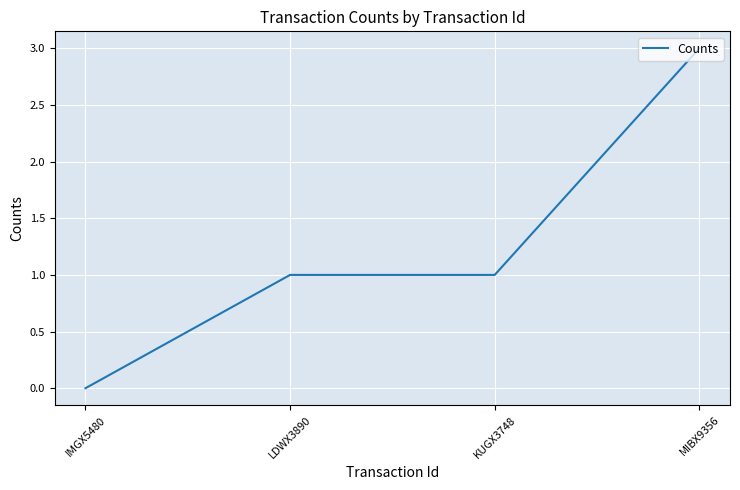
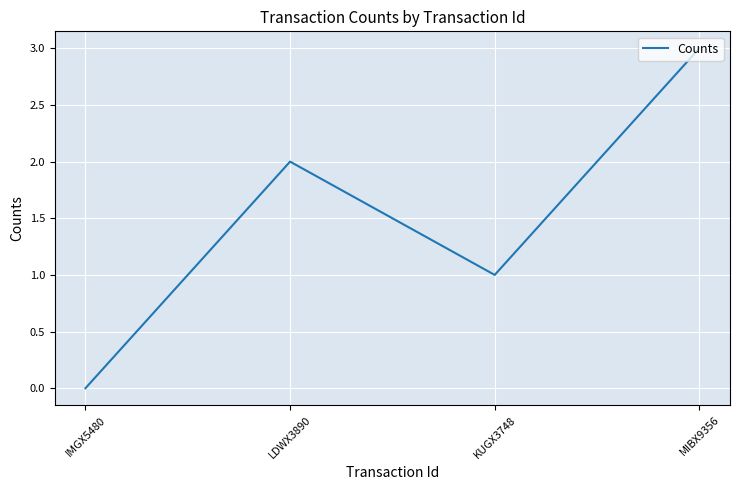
LDWX3890: 1 -> 2
